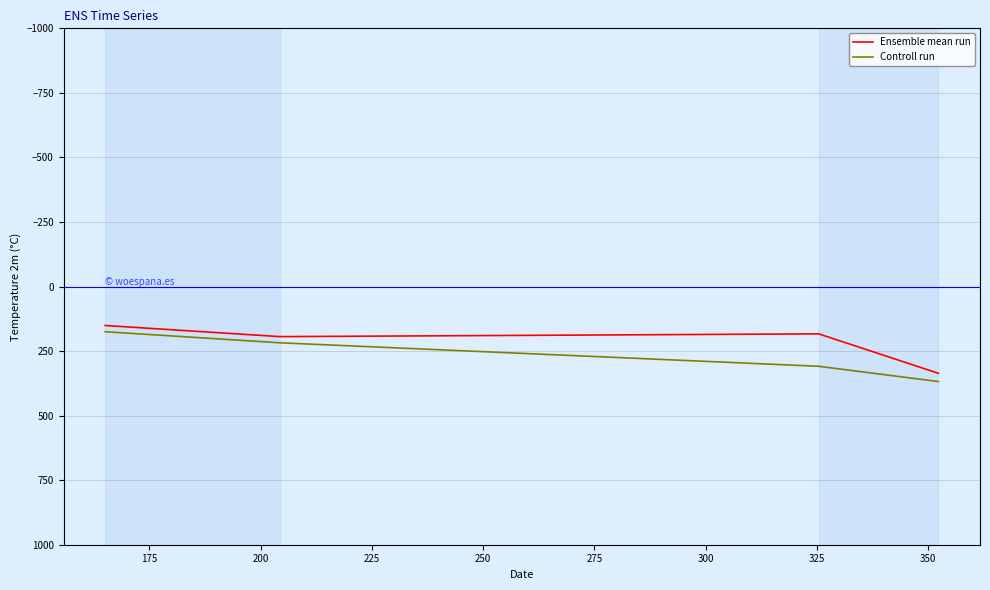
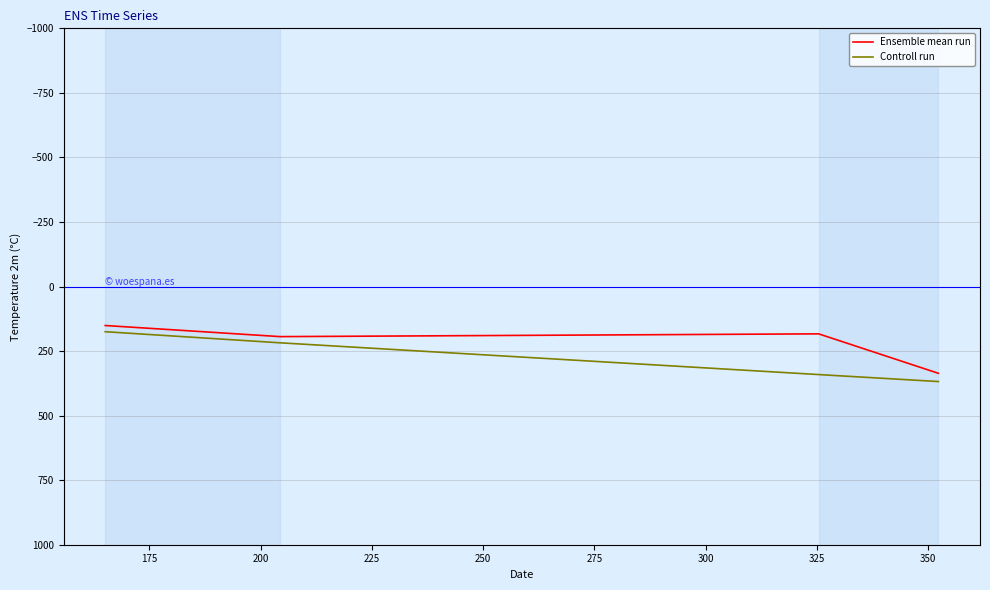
Controll run, 325: 310 -> 340
